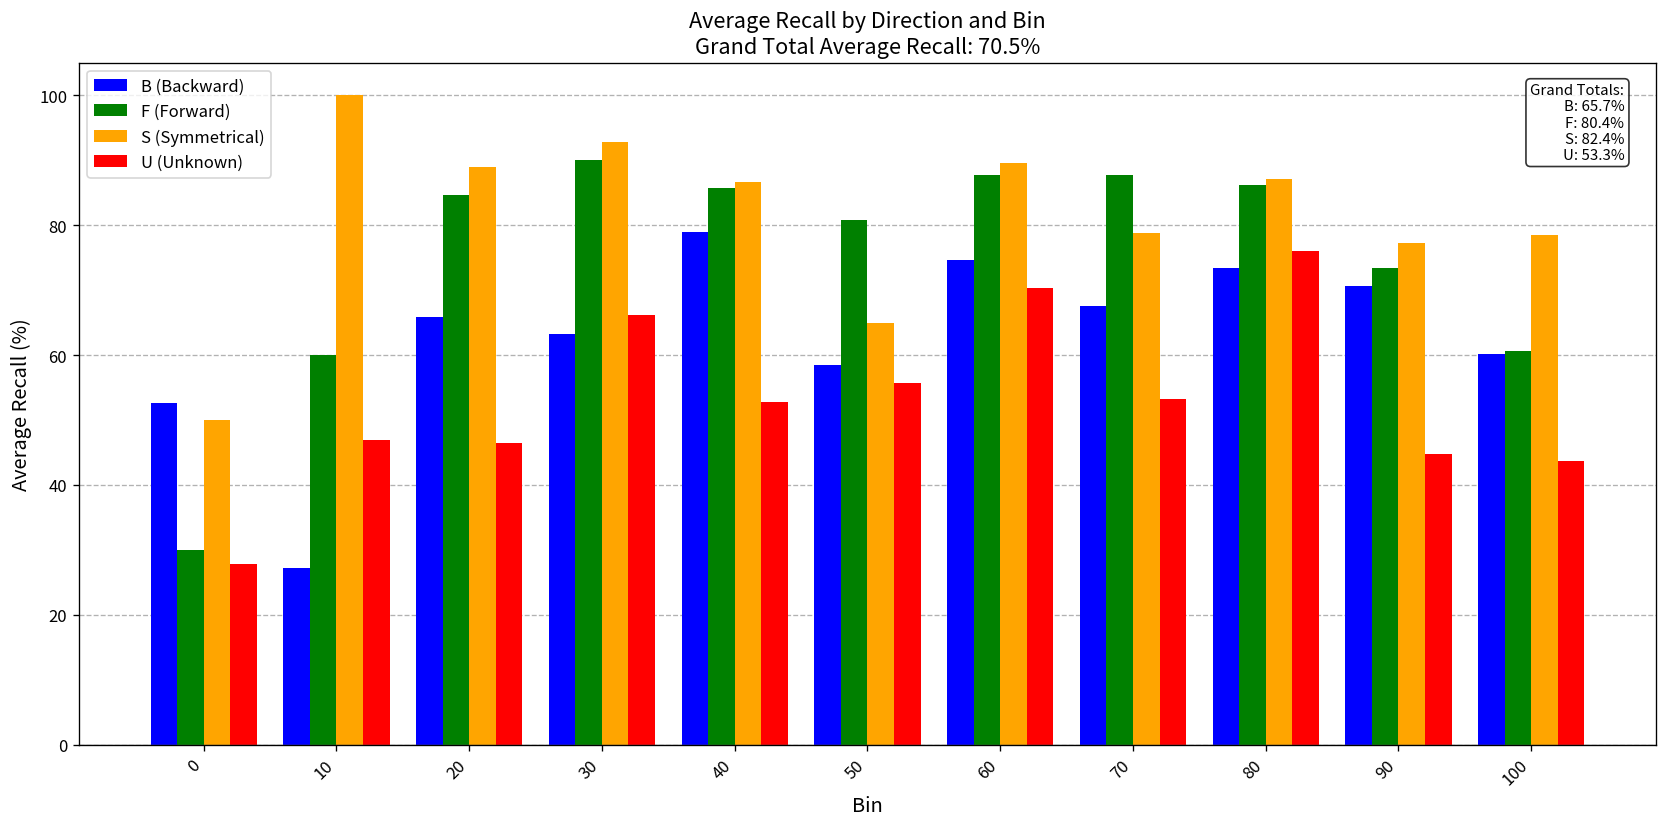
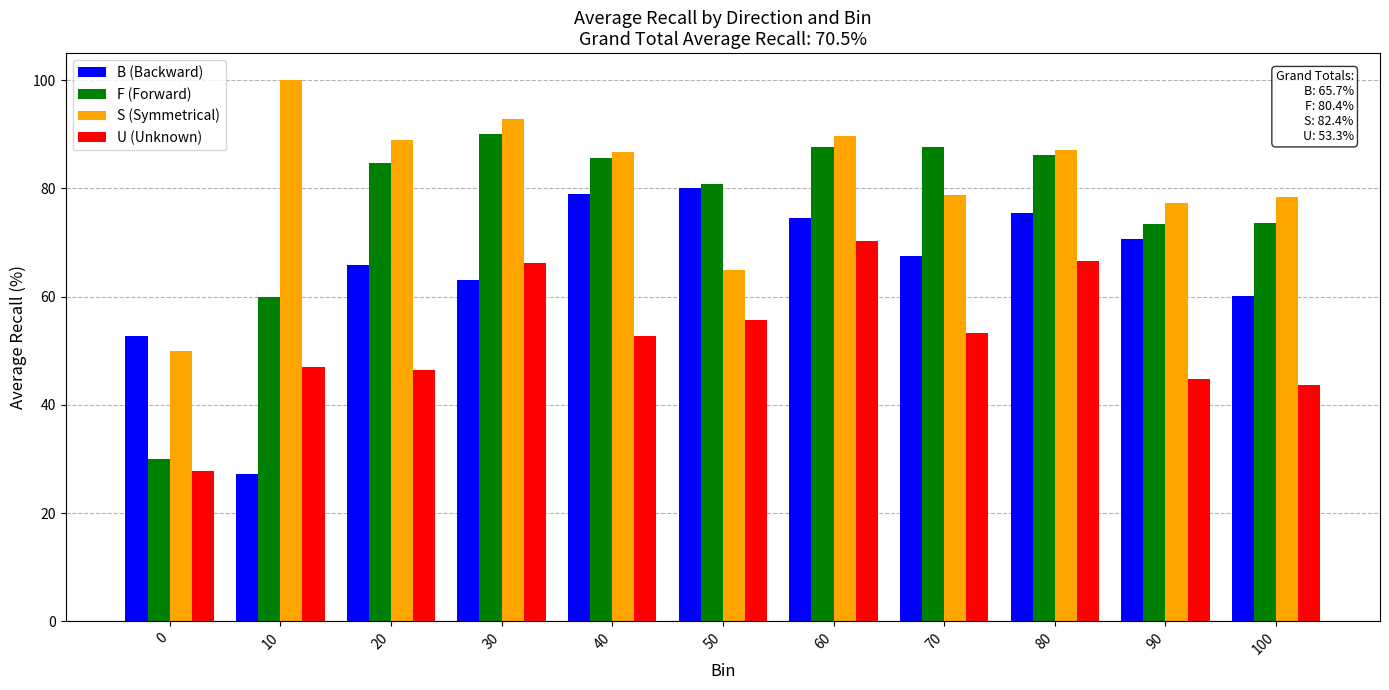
B (Backward), 50: 58 -> 80
B (Backward), 80: 73 -> 76
U (Unknown), 80: 76 -> 67
F (Forward), 100: 61 -> 74
